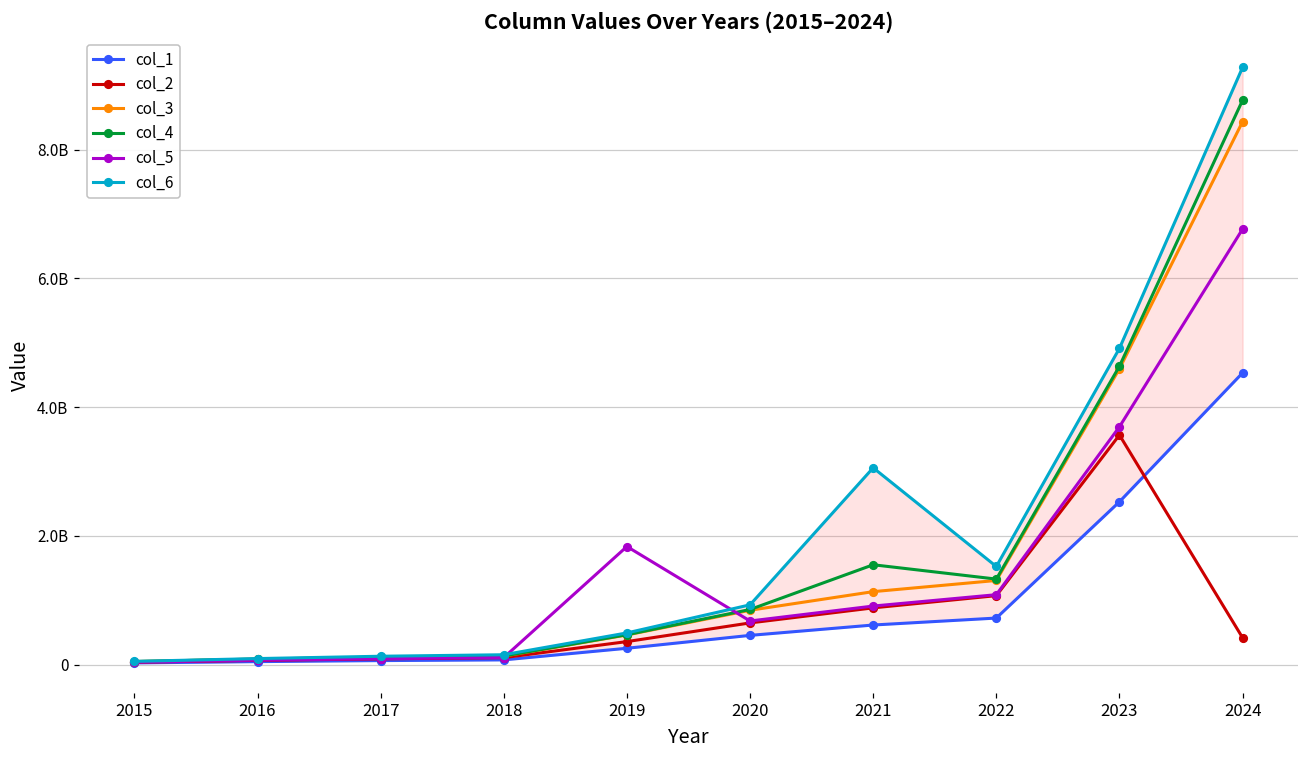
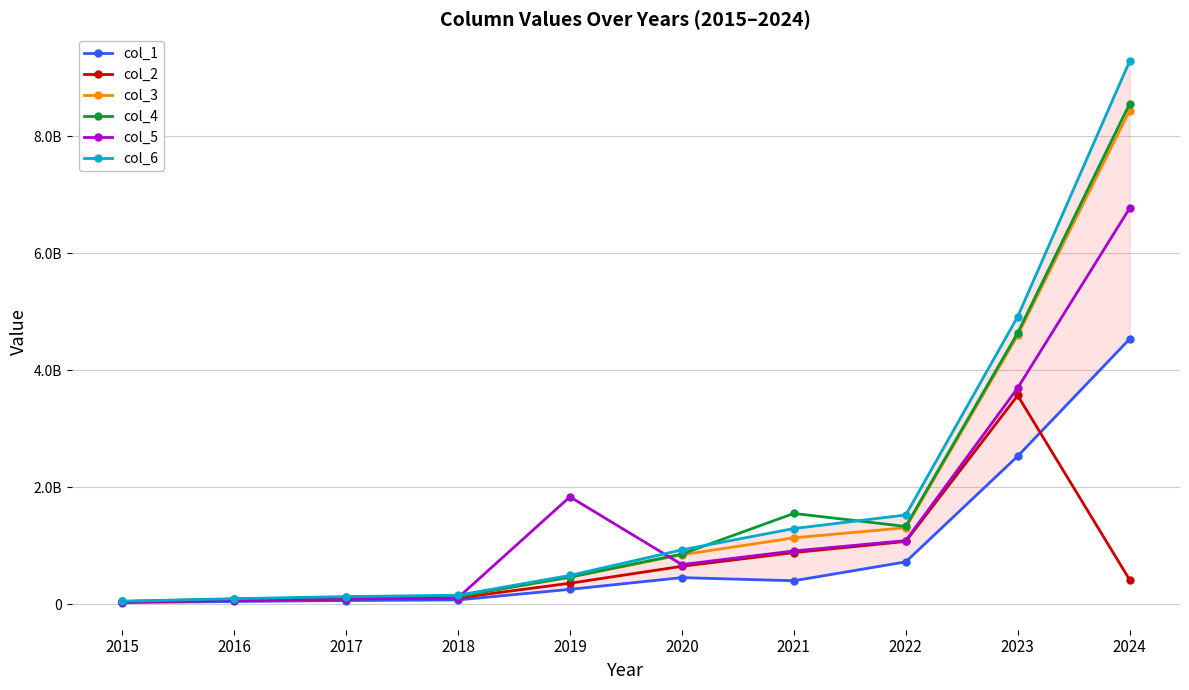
col_1, 2021: 600000000 -> 400000000
col_6, 2021: 3100000000 -> 1300000000
col_4, 2024: 8800000000 -> 8600000000
